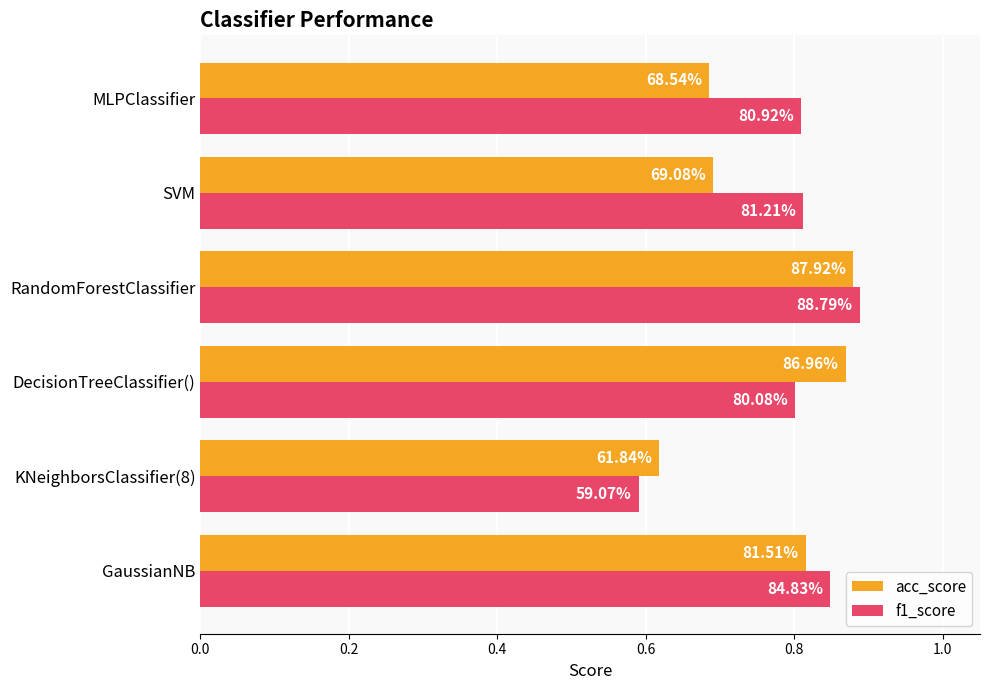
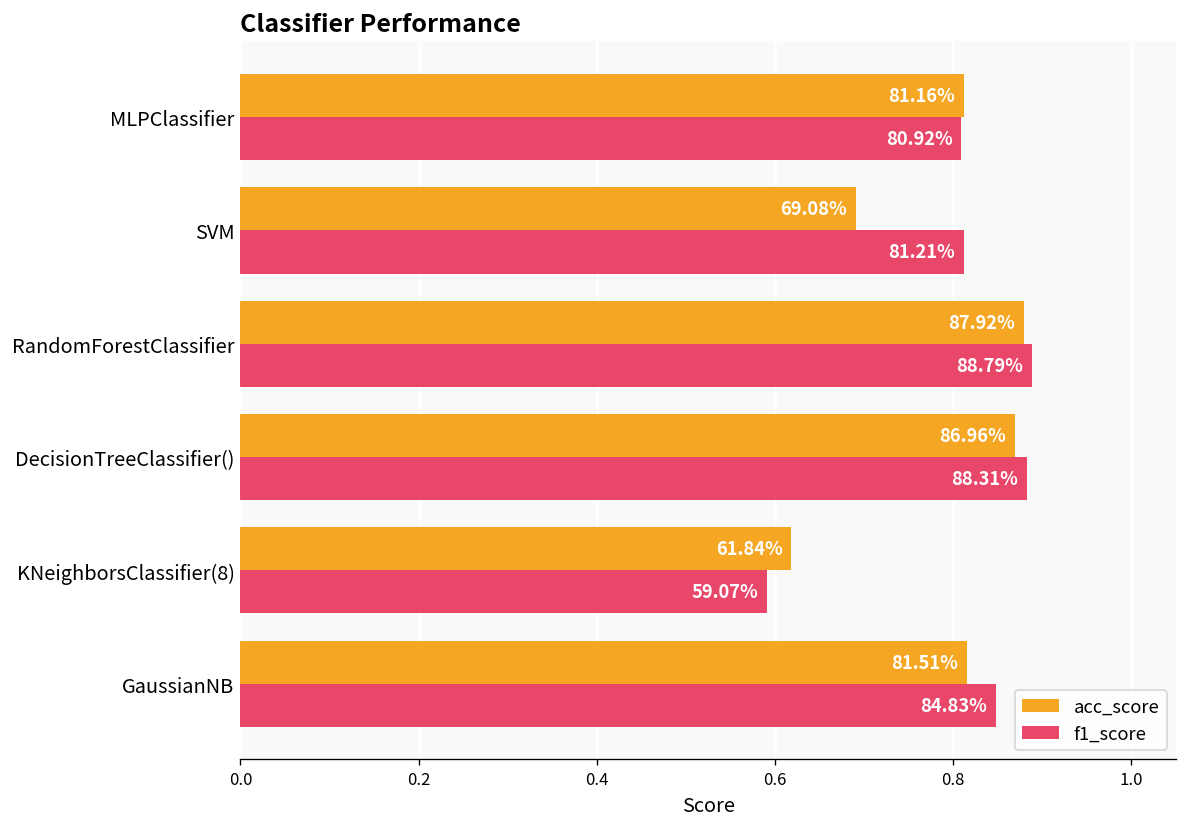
acc_score, MLPClassifier: 68.54% -> 81.16%
f1_score, DecisionTreeClassifier(): 80.08% -> 88.31%
